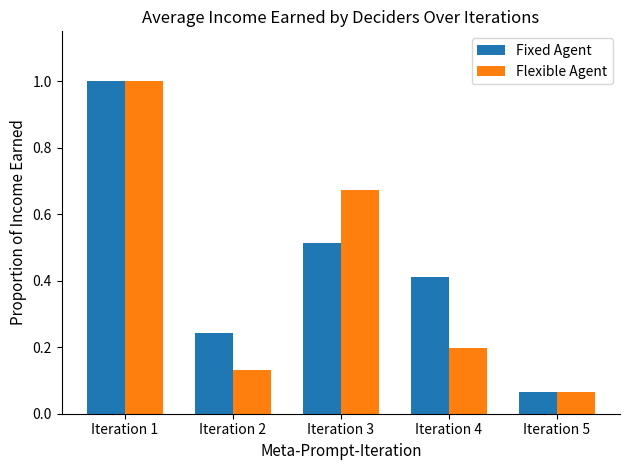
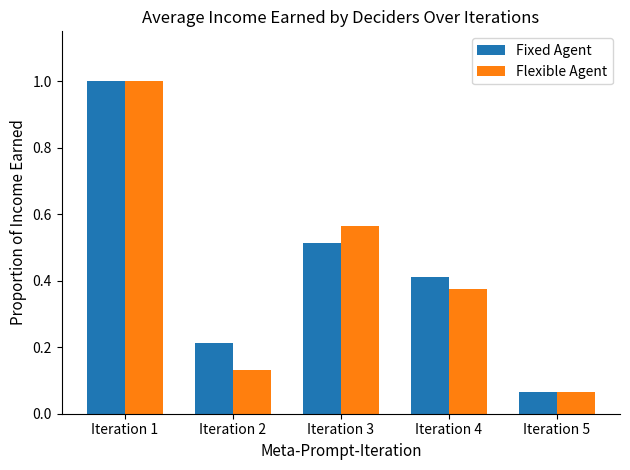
Fixed Agent, Iteration 2: 0.24 -> 0.21
Flexible Agent, Iteration 3: 0.67 -> 0.56
Flexible Agent, Iteration 4: 0.20 -> 0.38
